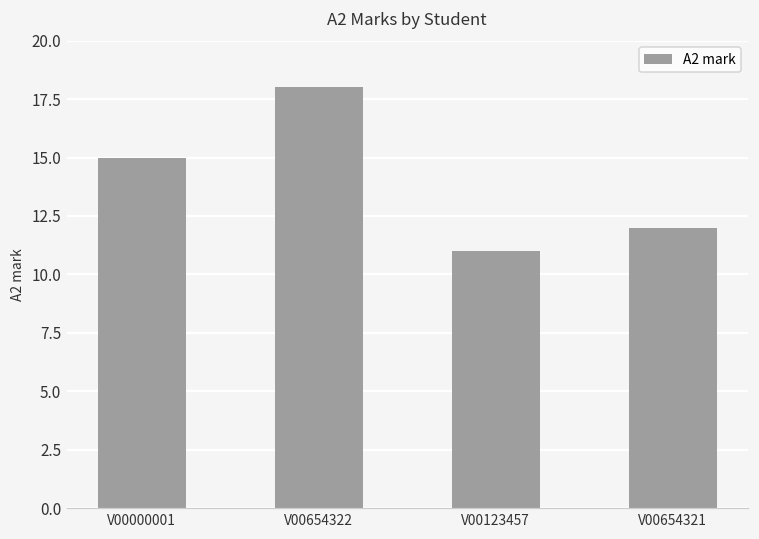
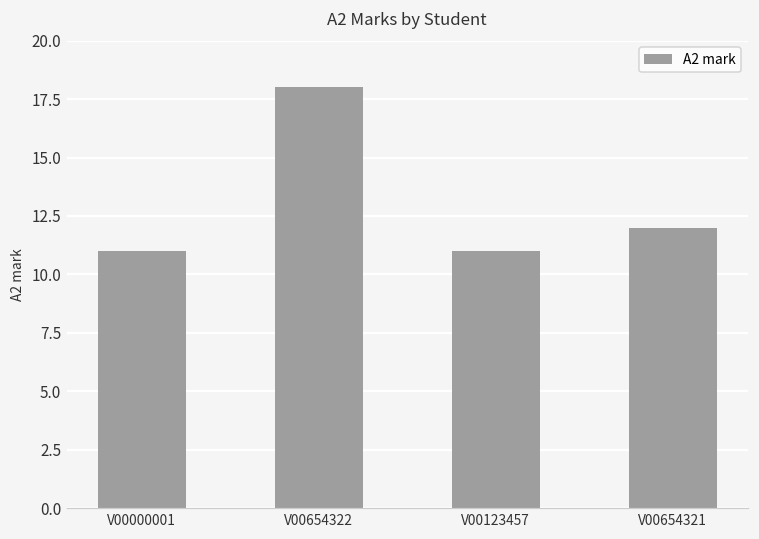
V00000001: 15 -> 11
